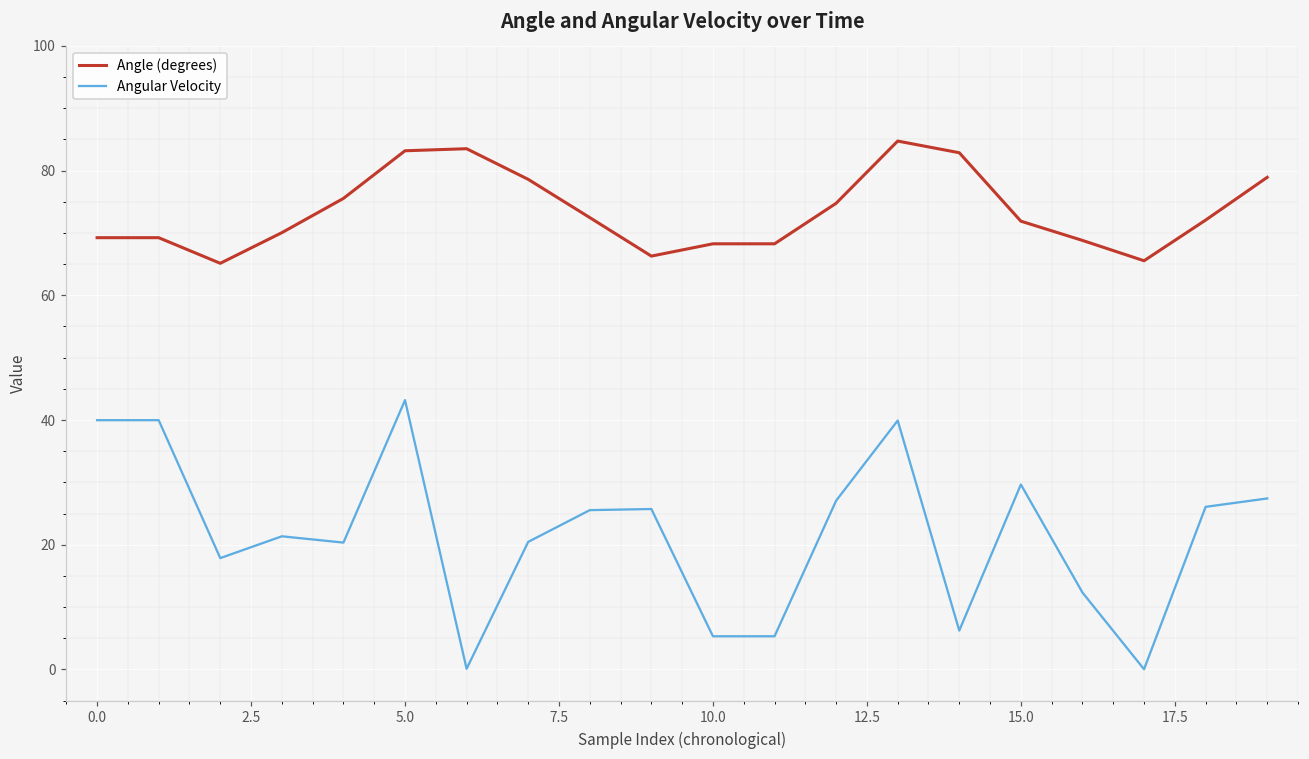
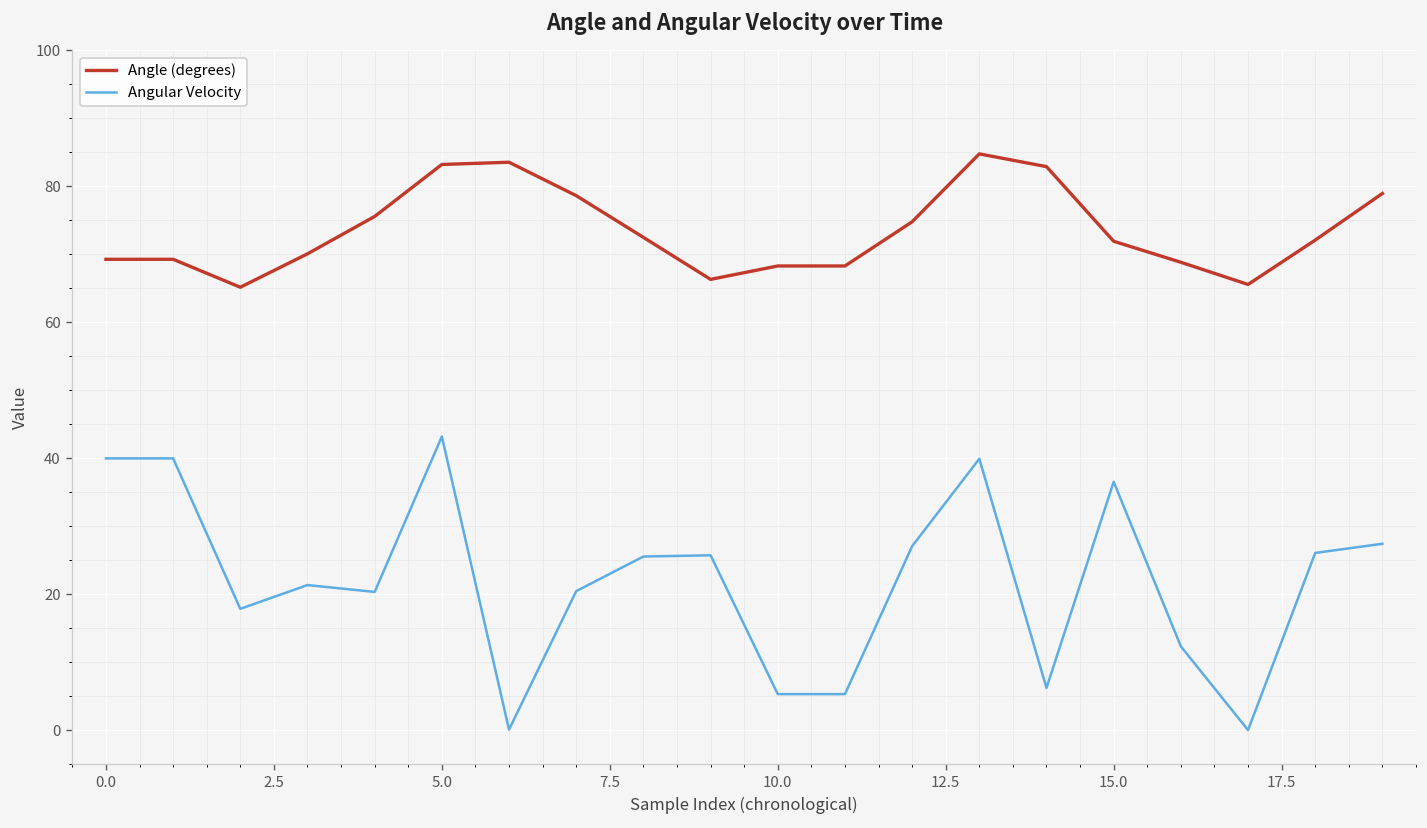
Angular Velocity, 15.0: 30 -> 37
